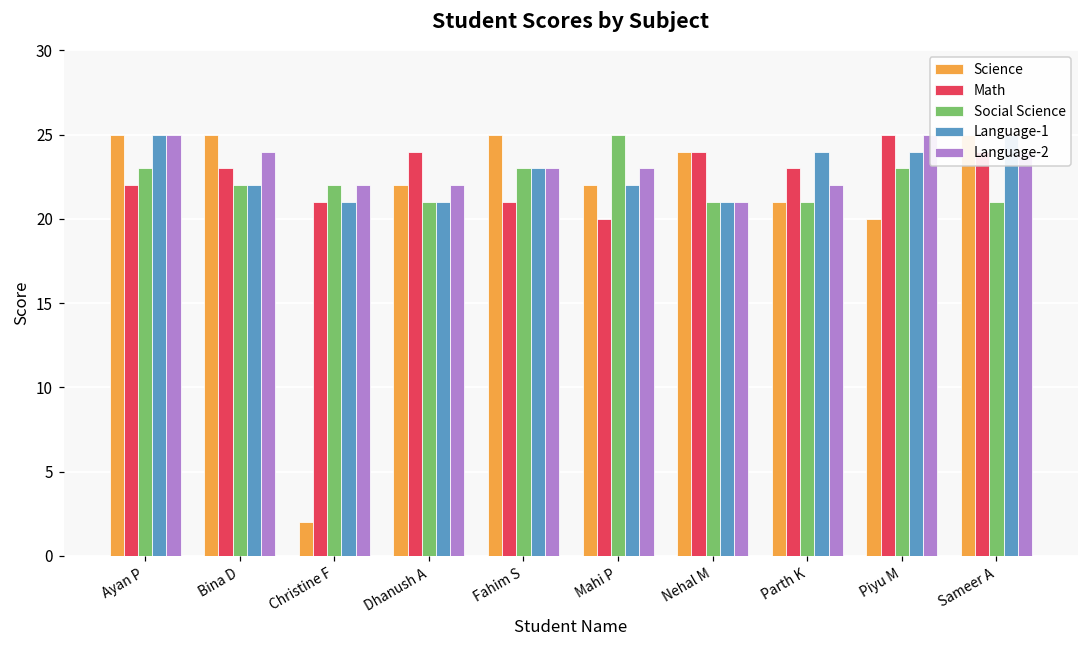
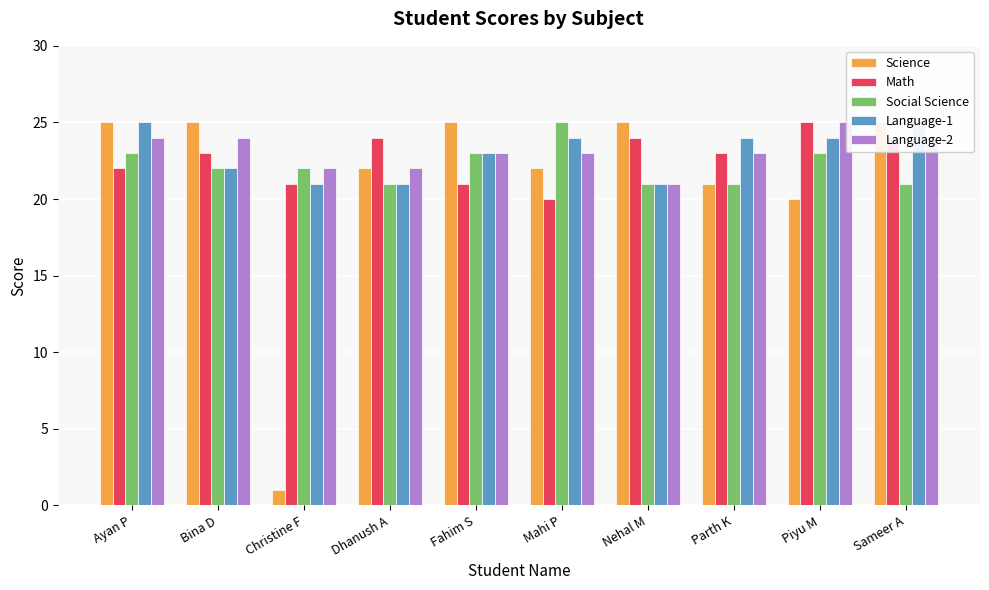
Language-2, Ayan P: 25 -> 24
Science, Christine F: 2 -> 1
Language-1, Mahi P: 22 -> 24
Science, Nehal M: 24 -> 25
Language-2, Parth K: 22 -> 23
